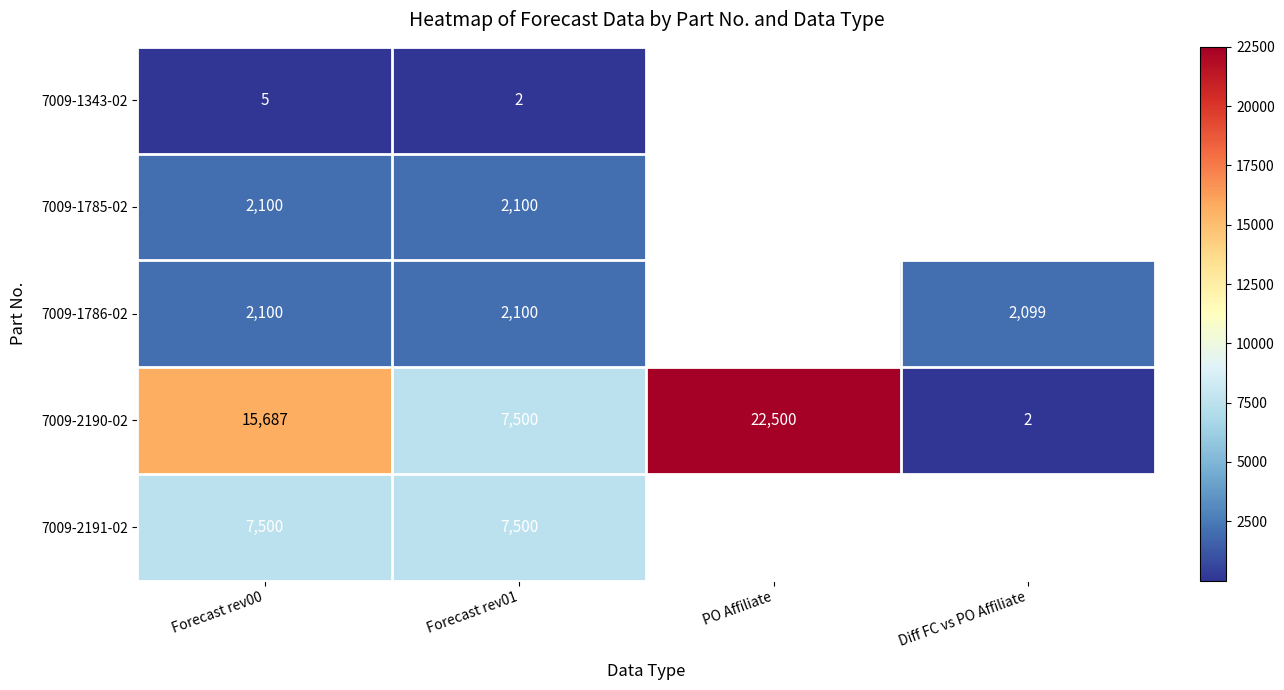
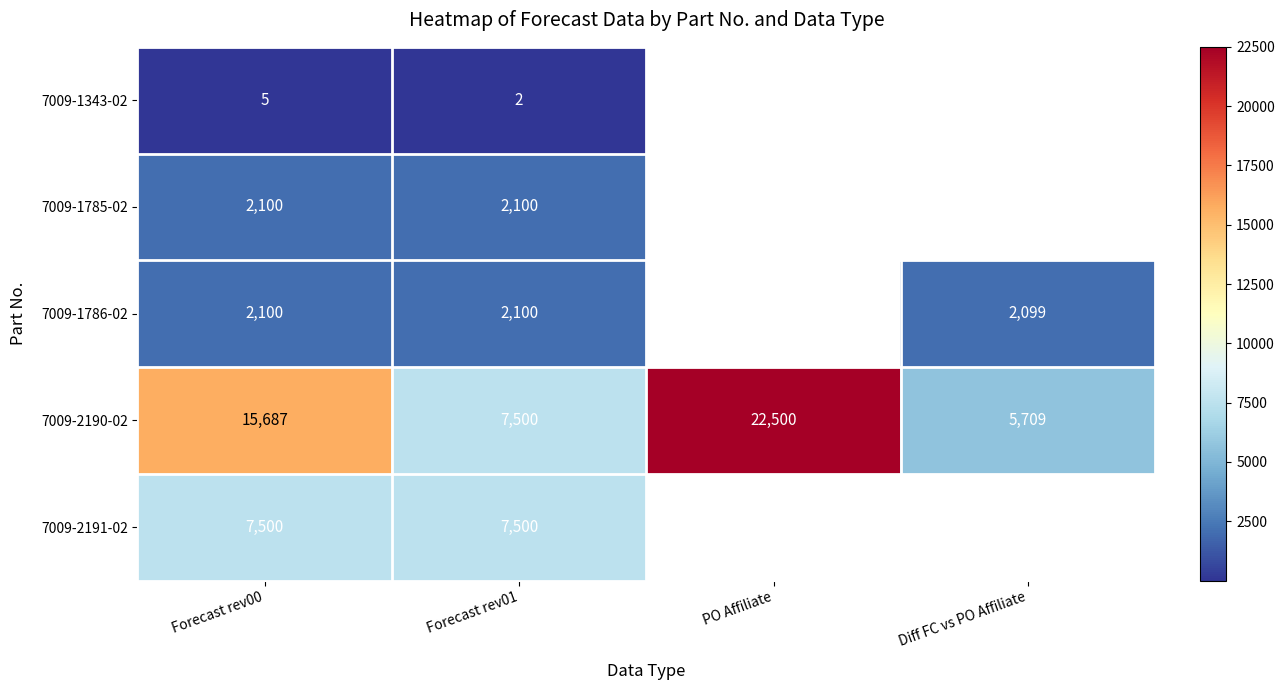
7009-2190-02, Diff FC vs PO Affiliate: 2 -> 5,709
